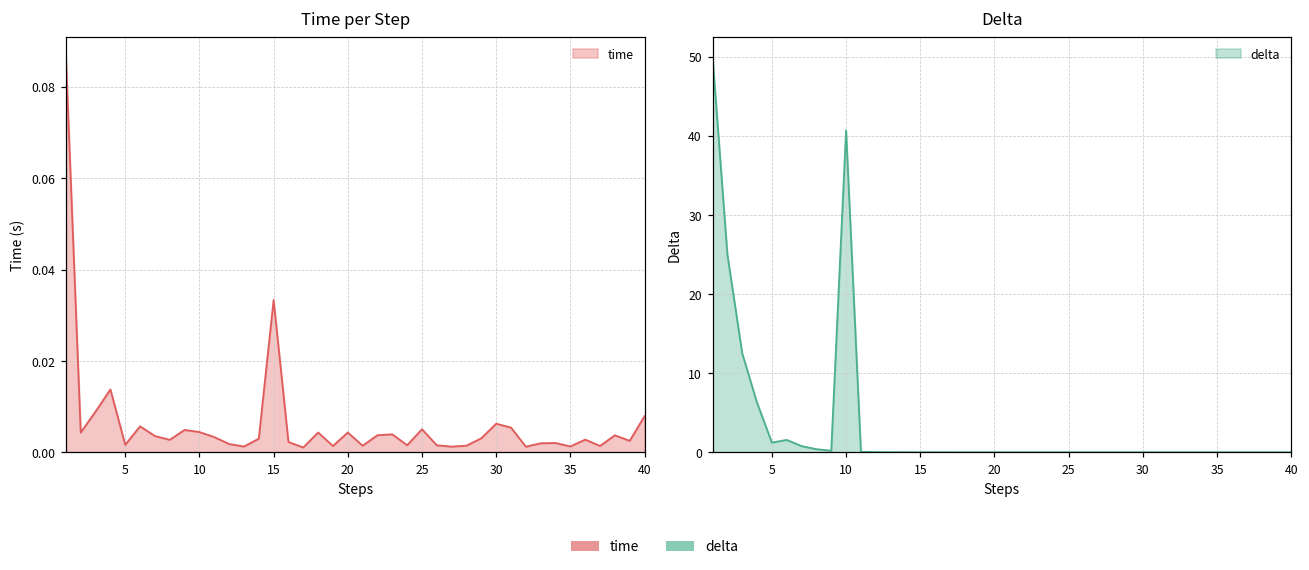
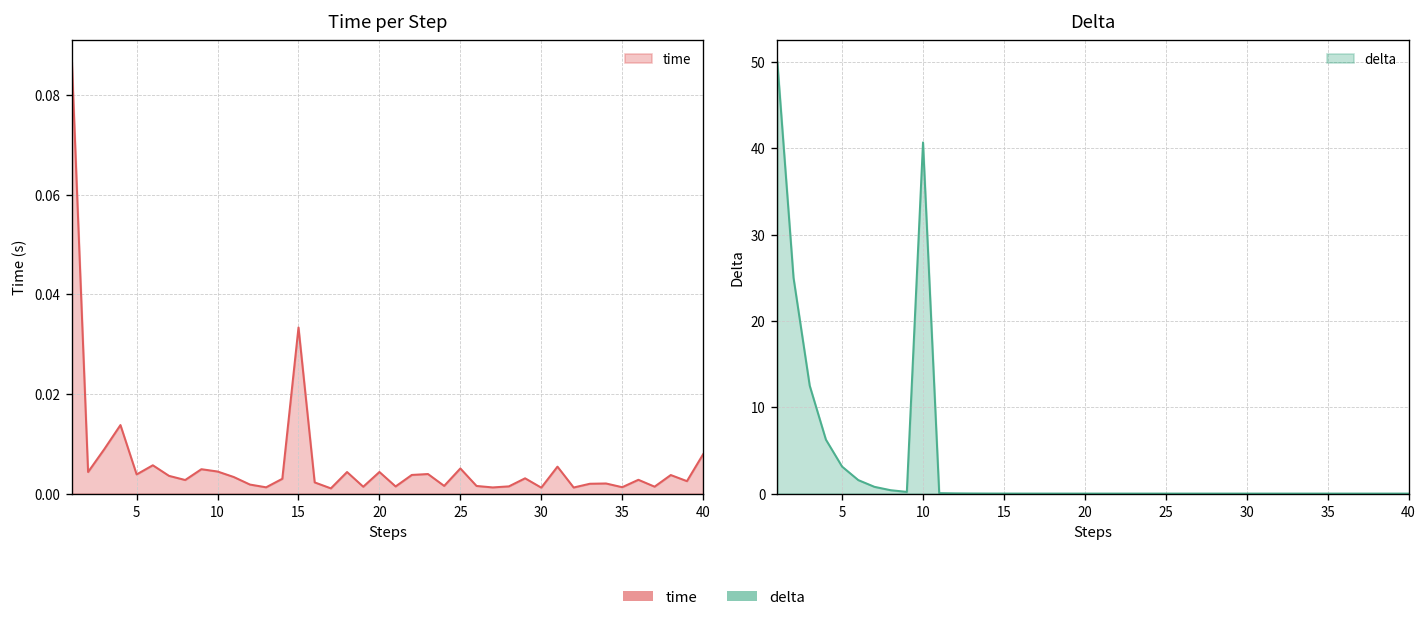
Time per Step, 5: 0.002 -> 0.004
Time per Step, 30: 0.006 -> 0.001
Delta, 5: 1 -> 3
